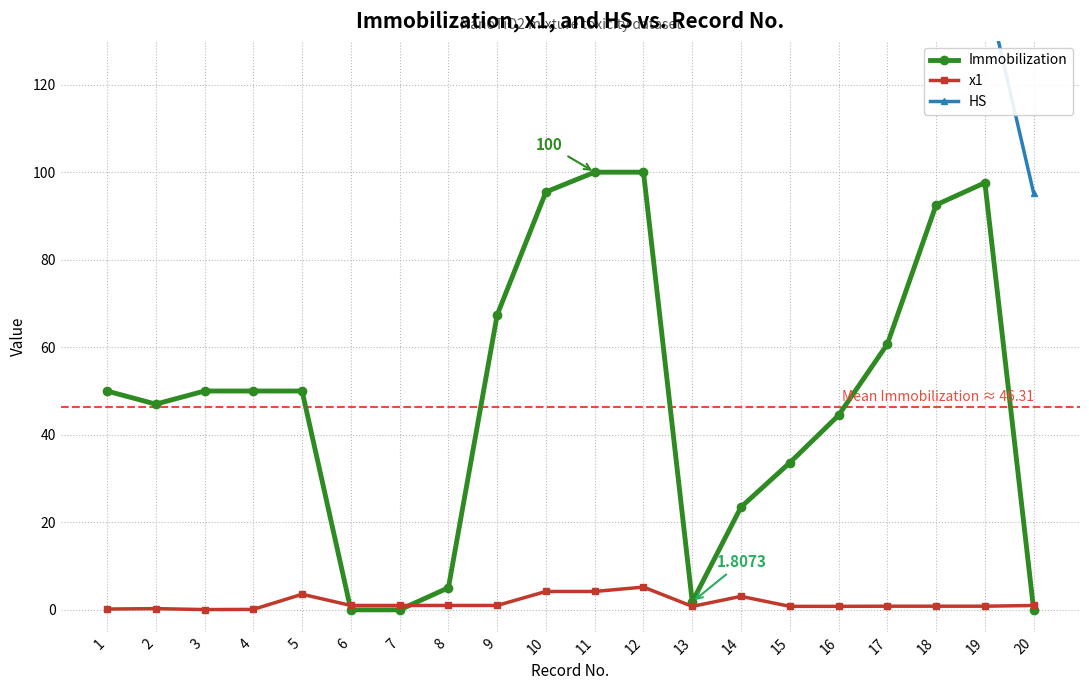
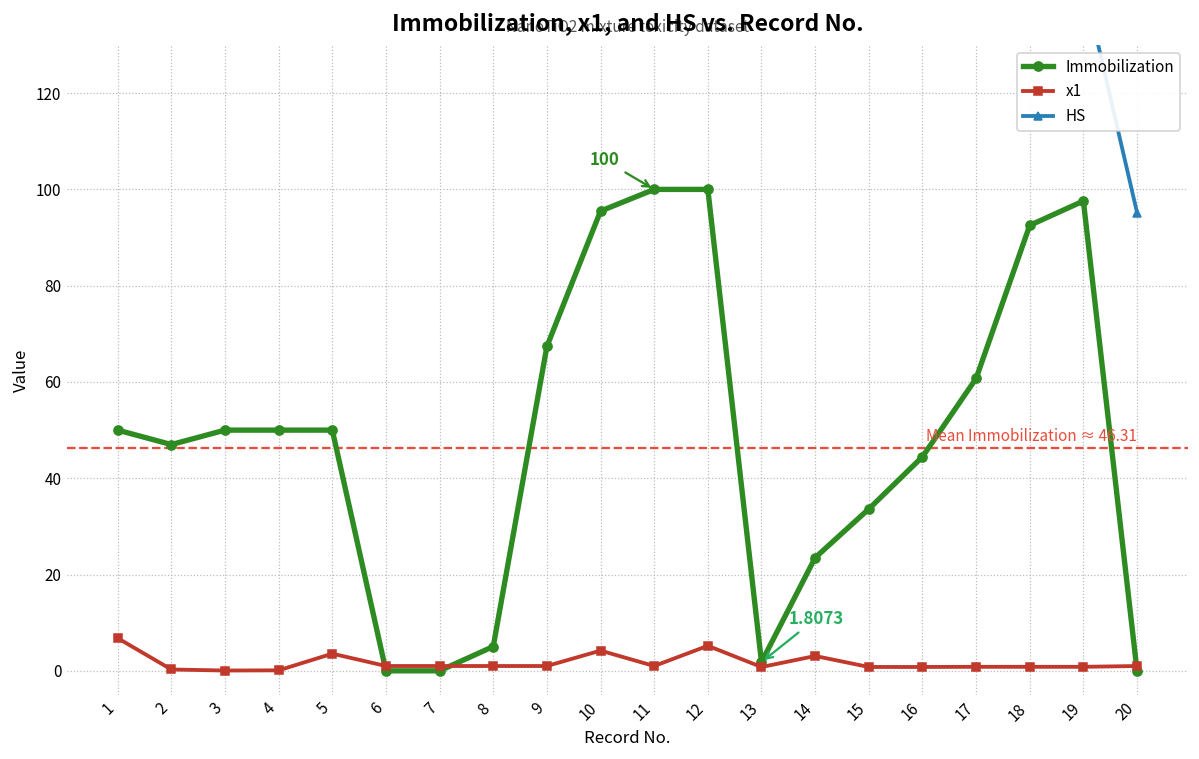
x1, 1: 0 -> 7
x1, 11: 4 -> 1
